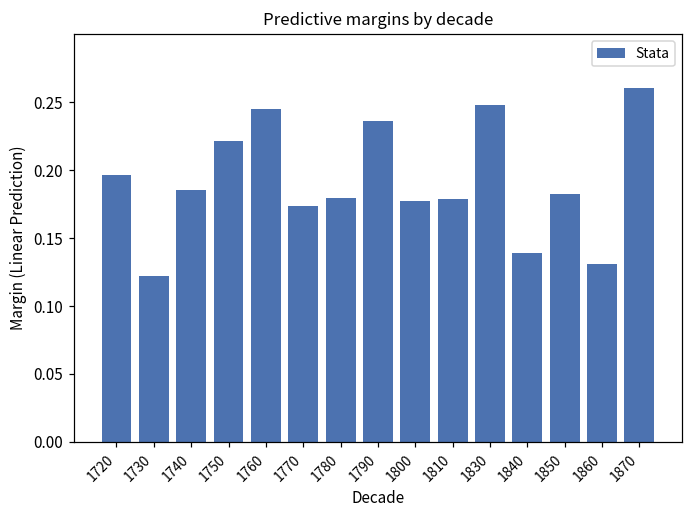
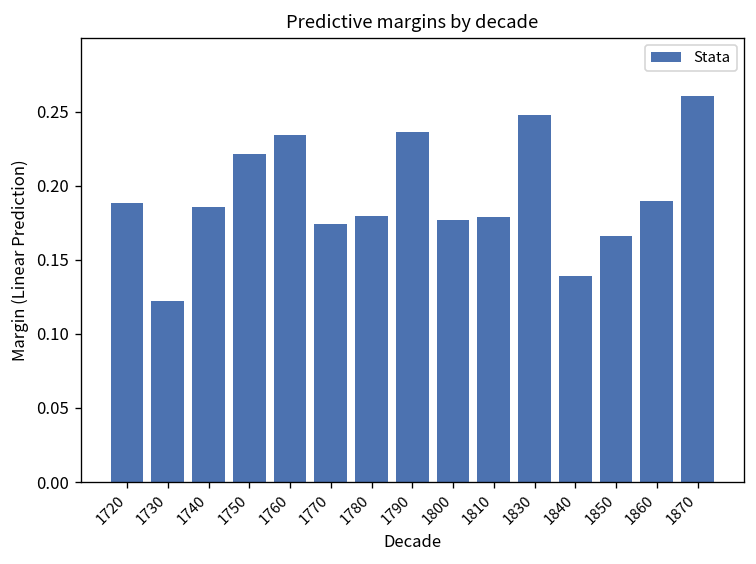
1720: 0.197 -> 0.188
1760: 0.245 -> 0.235
1850: 0.183 -> 0.166
1860: 0.131 -> 0.190
